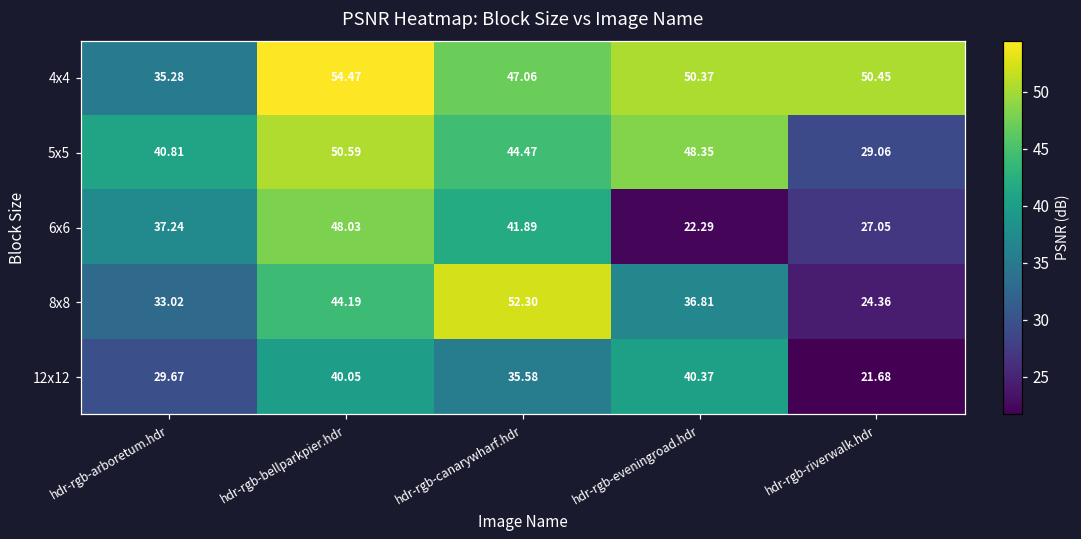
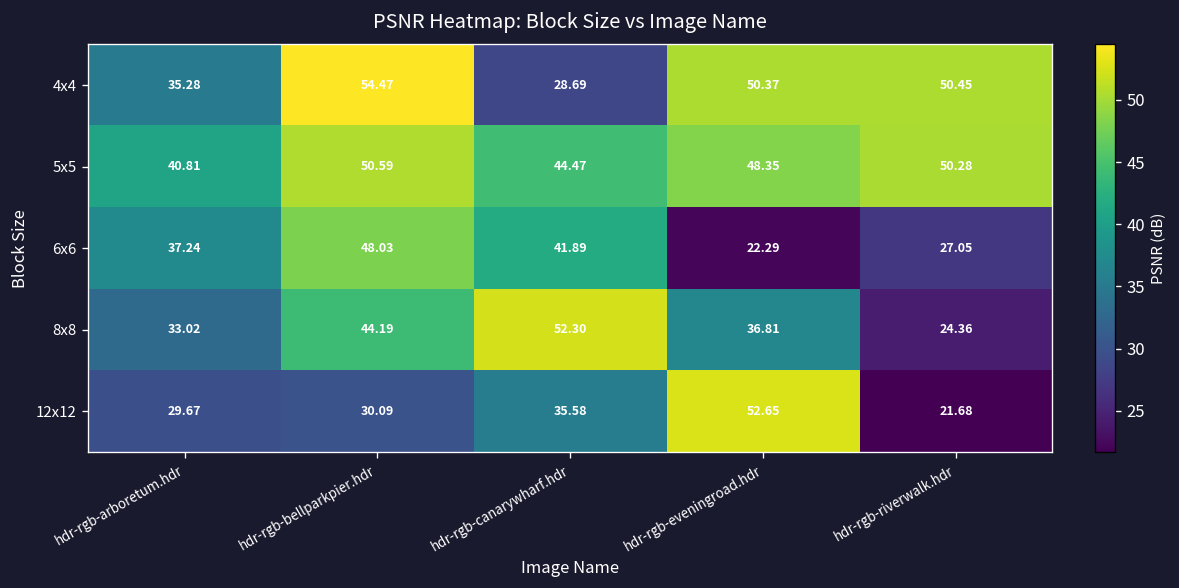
4x4, hdr-rgb-canarywharf.hdr: 47.06 -> 28.69
5x5, hdr-rgb-riverwalk.hdr: 29.06 -> 50.28
12x12, hdr-rgb-bellparkpier.hdr: 40.05 -> 30.09
12x12, hdr-rgb-eveningroad.hdr: 40.37 -> 52.65
